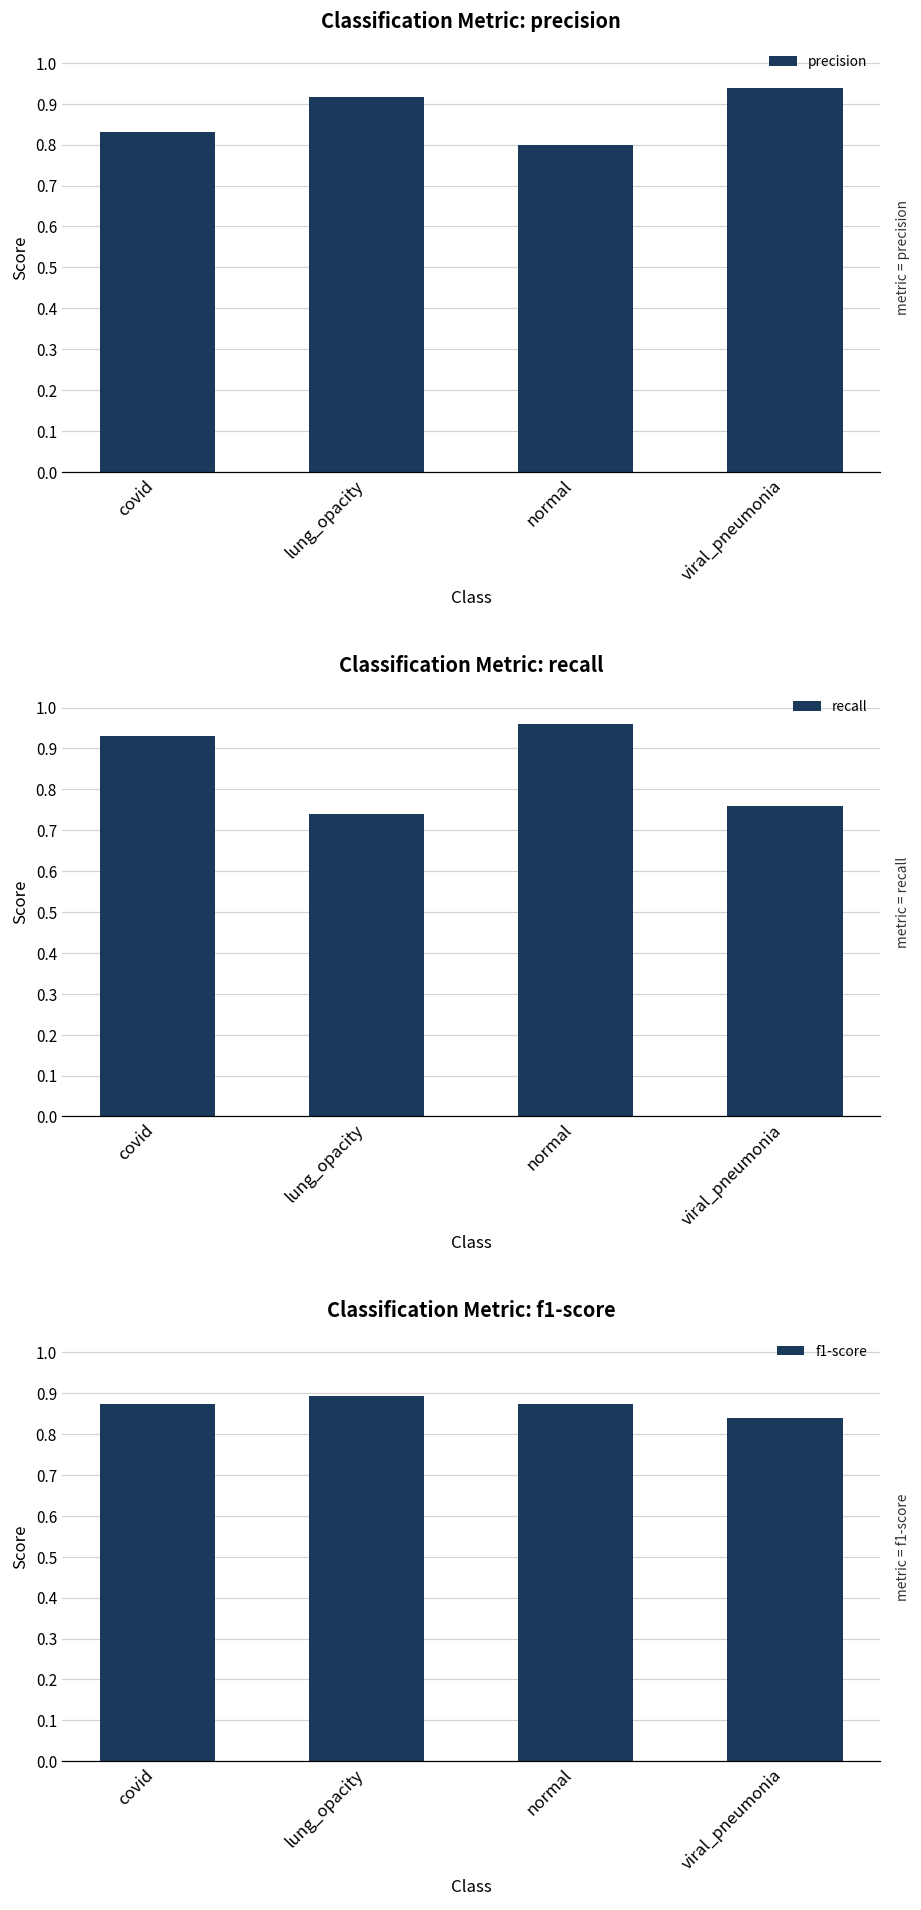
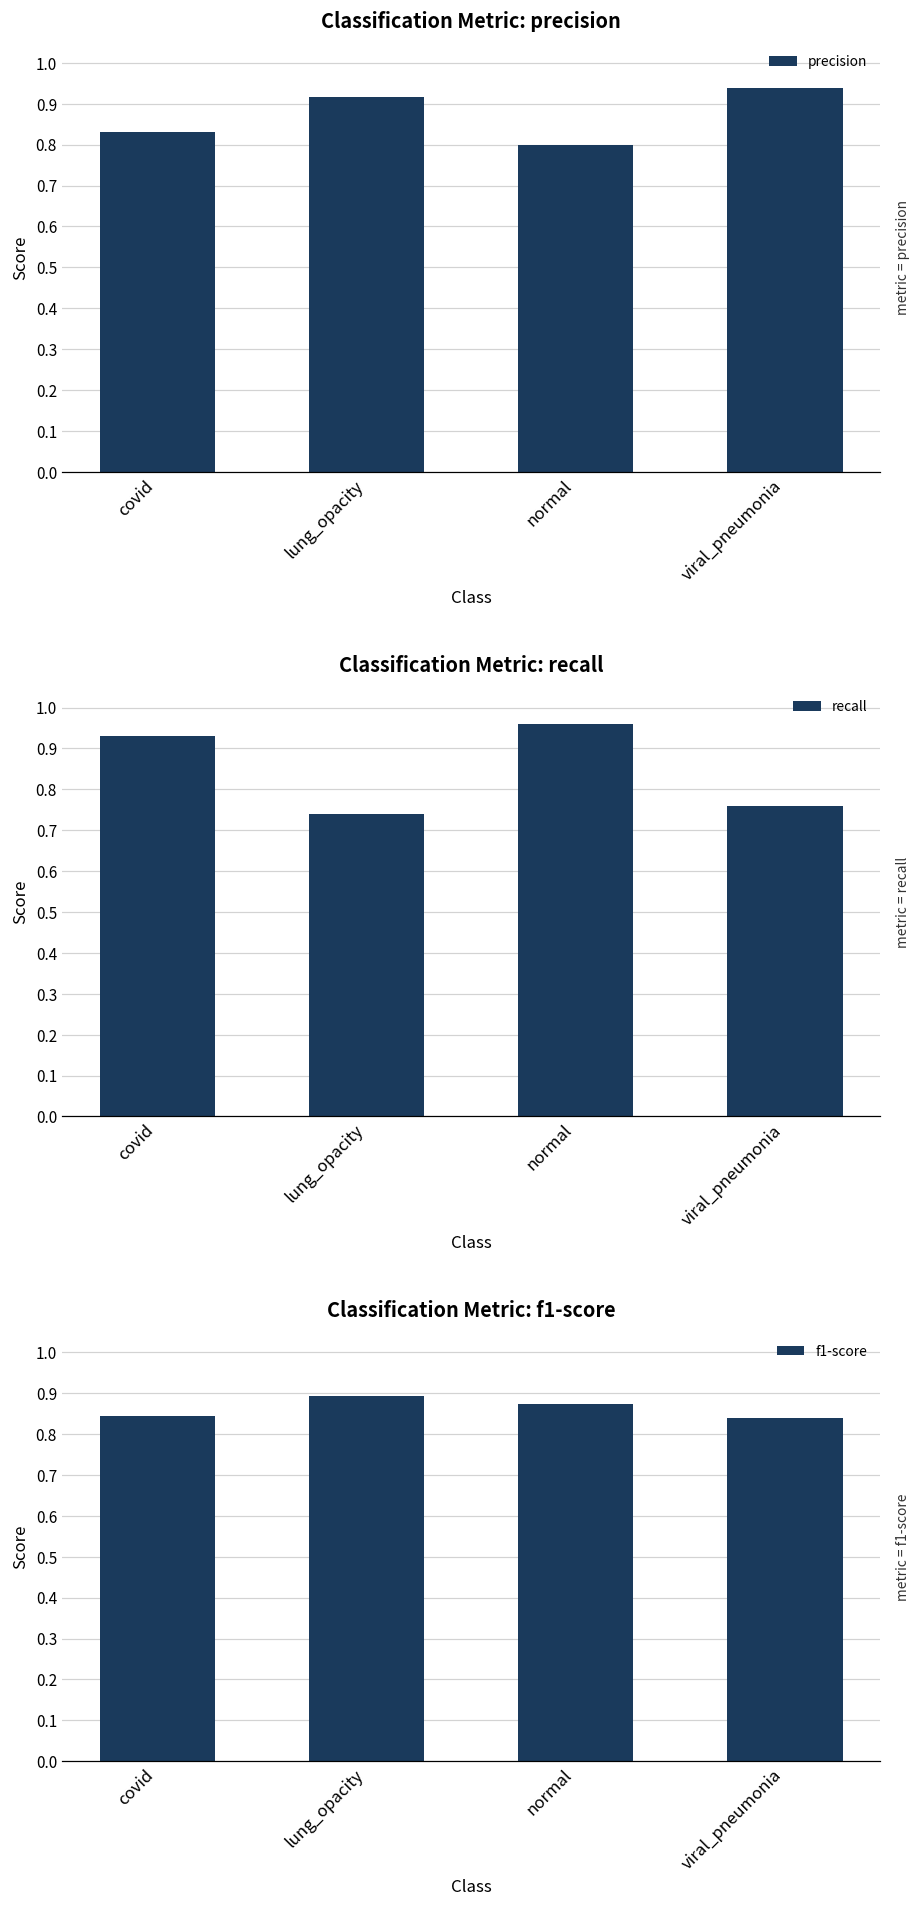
Classification Metric: f1-score, covid: 0.87 -> 0.84
